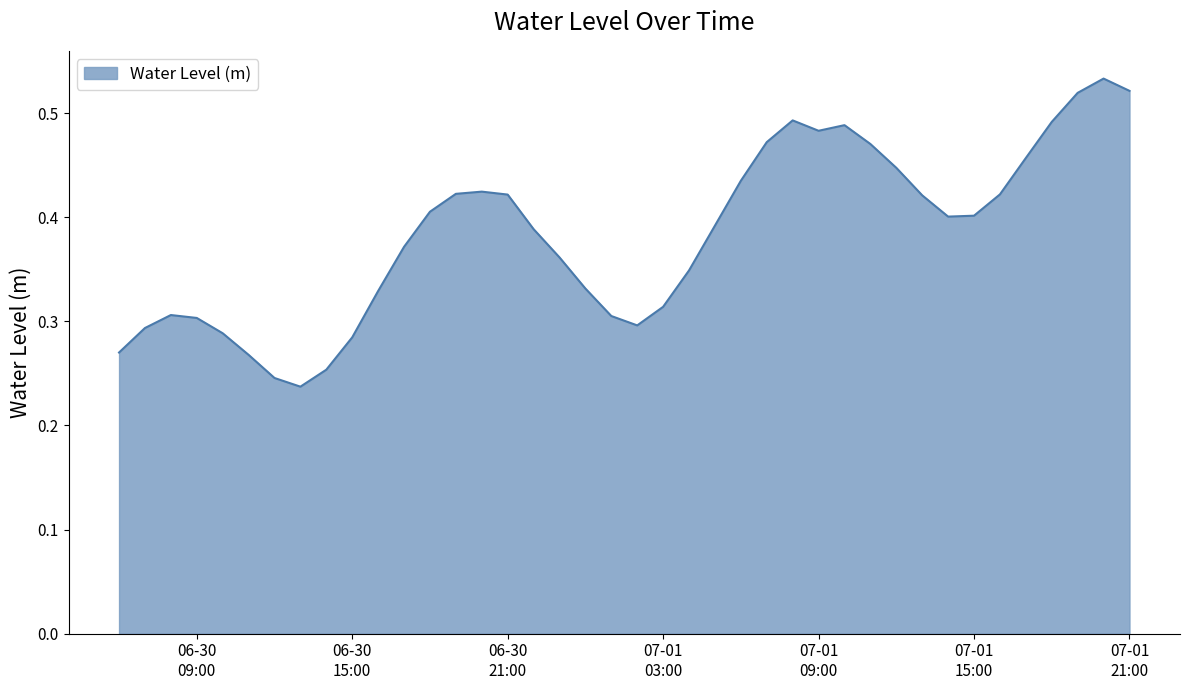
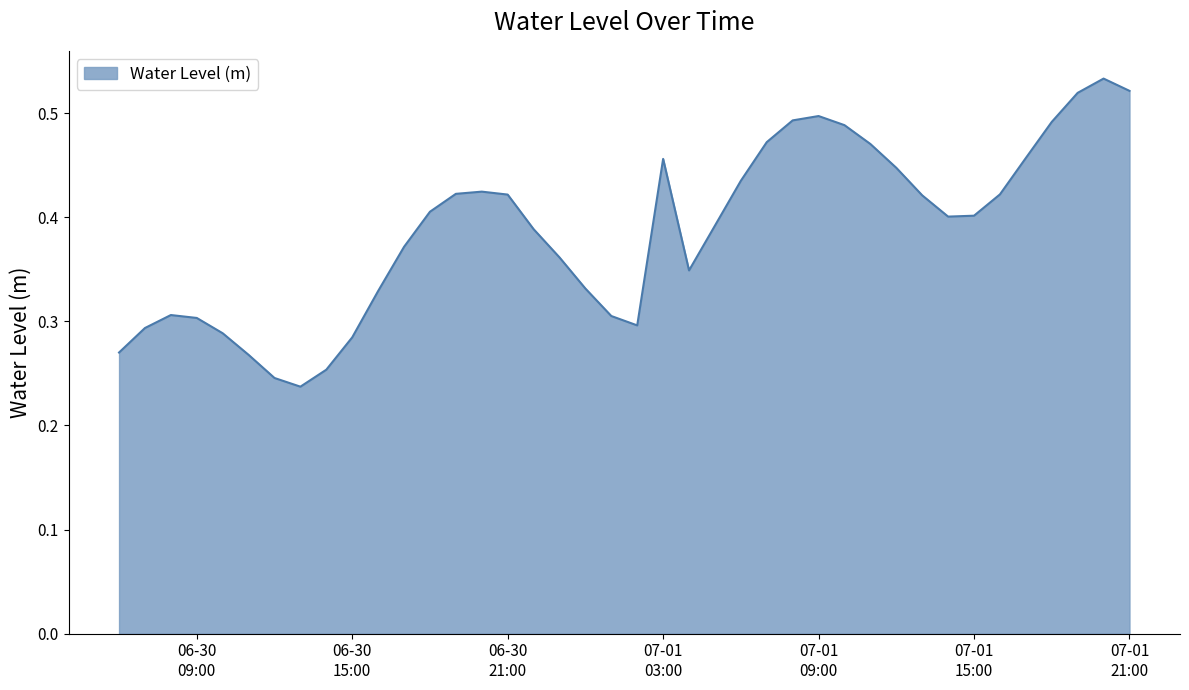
07-01 03:00: 0.314 -> 0.456
07-01 09:00: 0.483 -> 0.497
